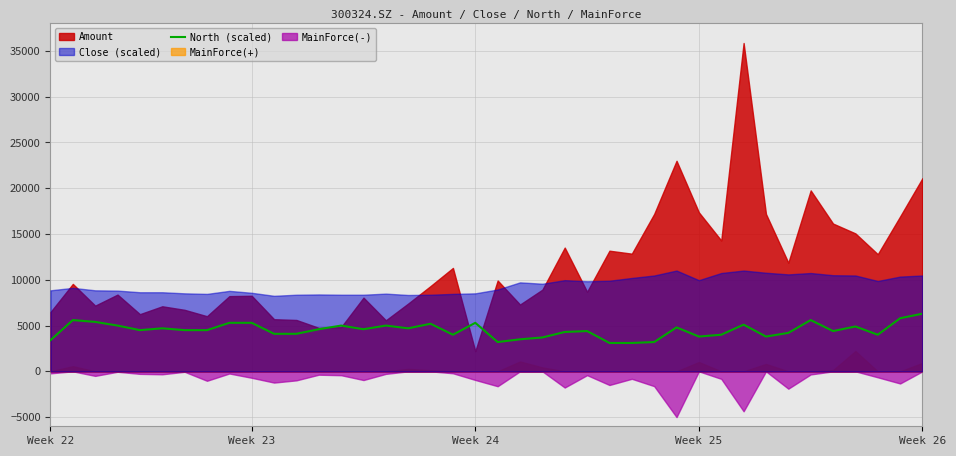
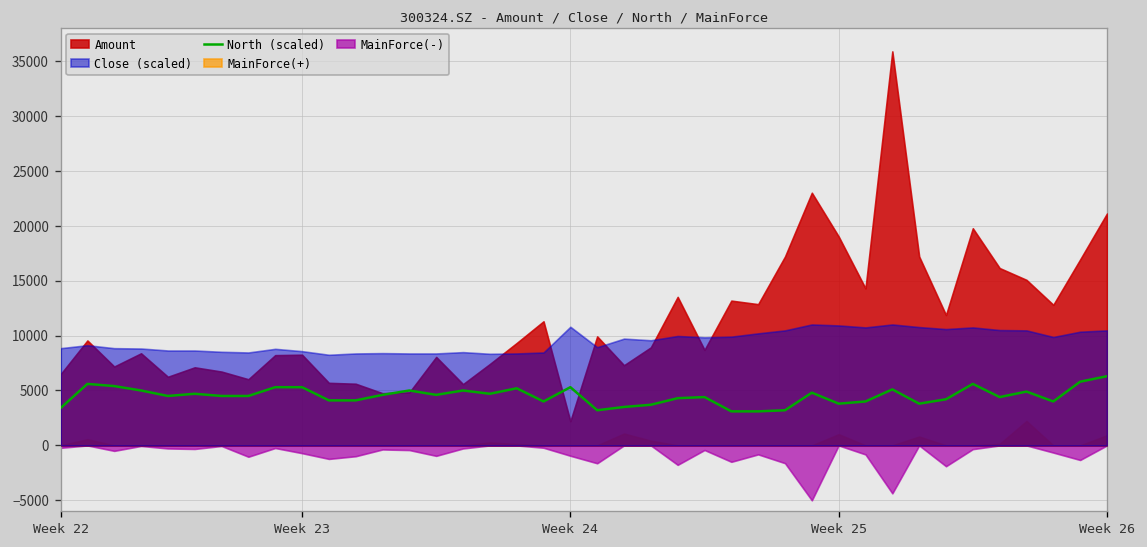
Close (scaled), Week 24: 9000 -> 11000
Amount, Week 25: 17000 -> 19000
Close (scaled), Week 25: 10000 -> 11000
